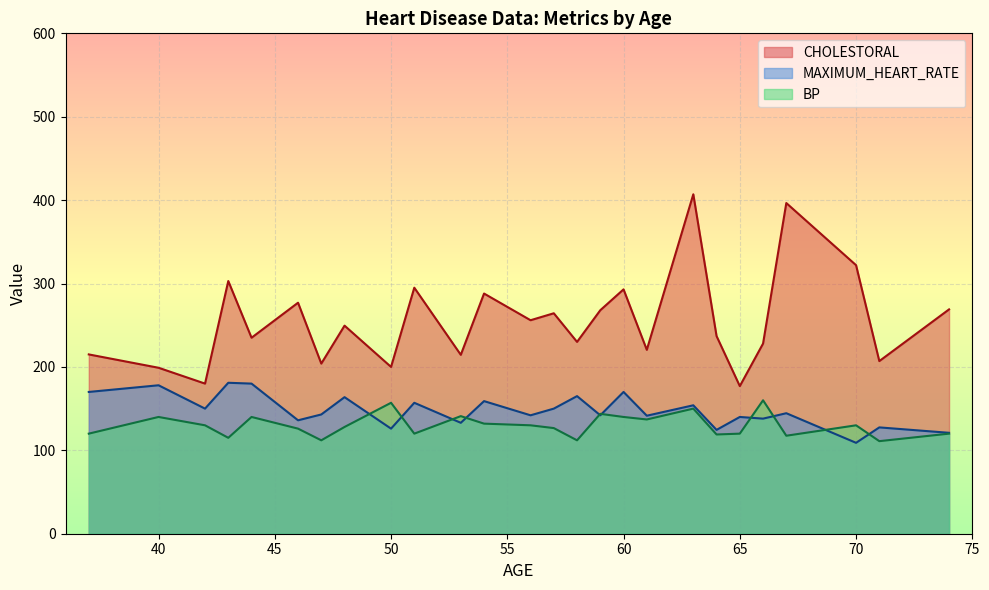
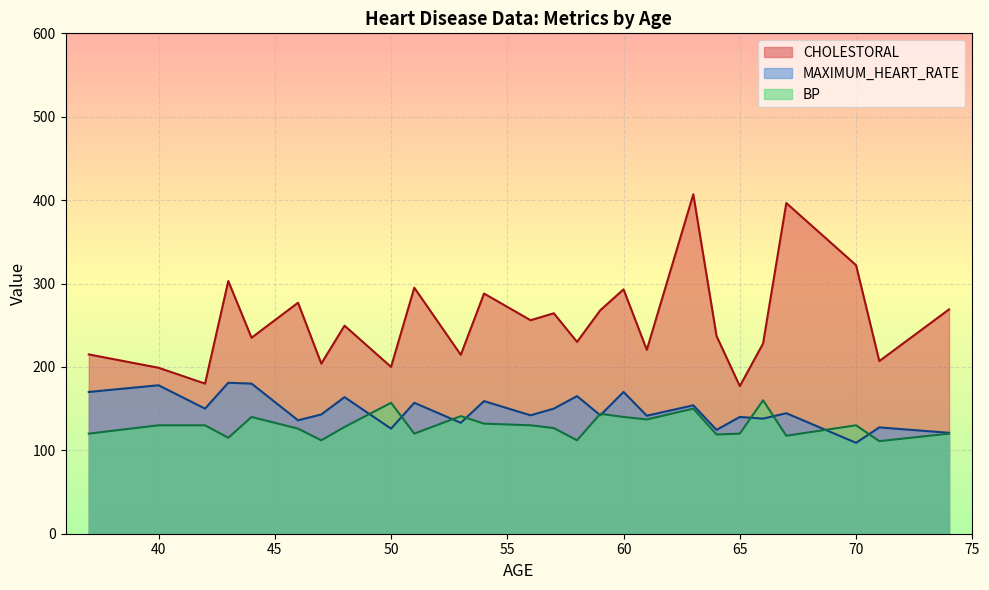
BP, 40: 140 -> 130
